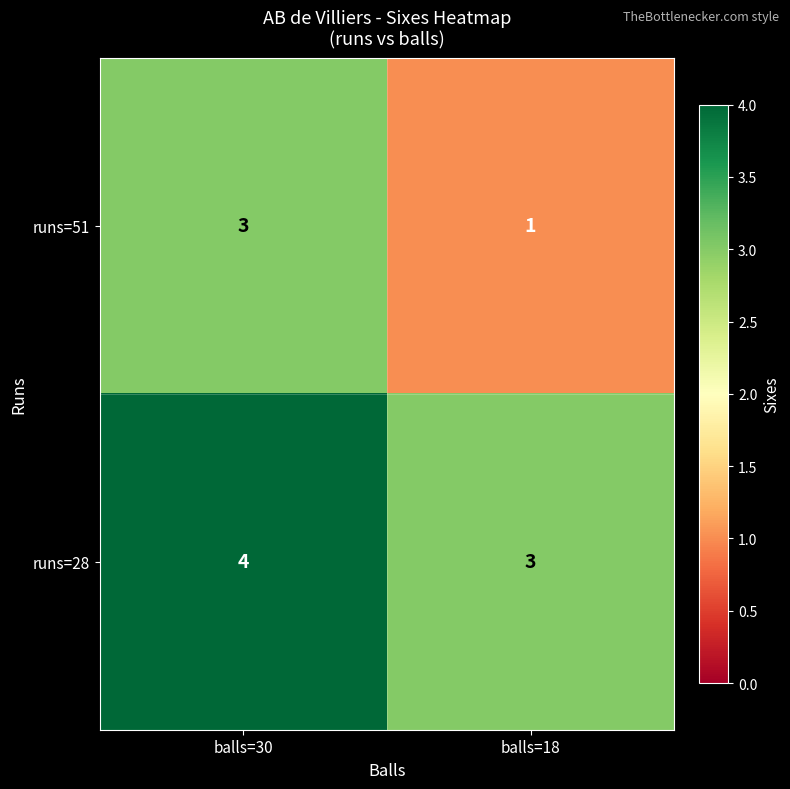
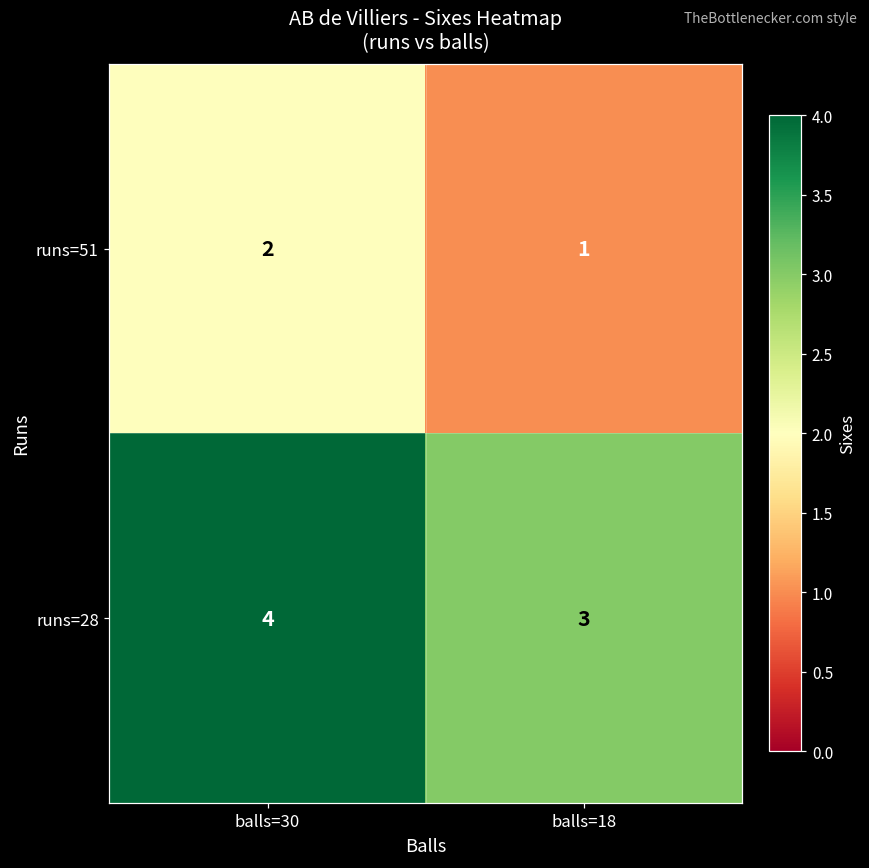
runs=51, balls=30: 3 -> 2
